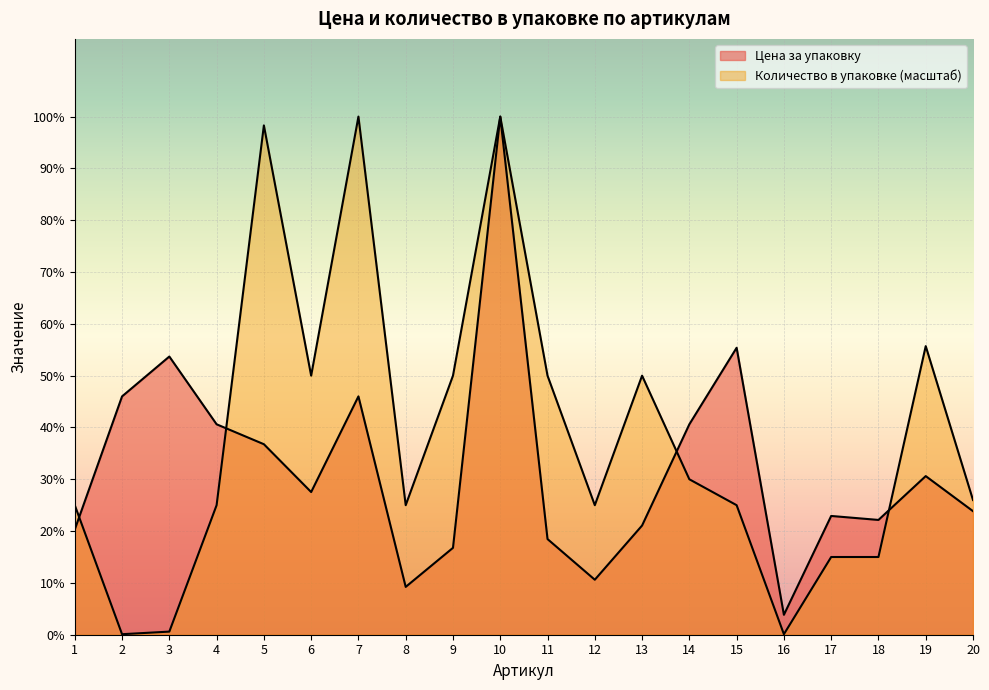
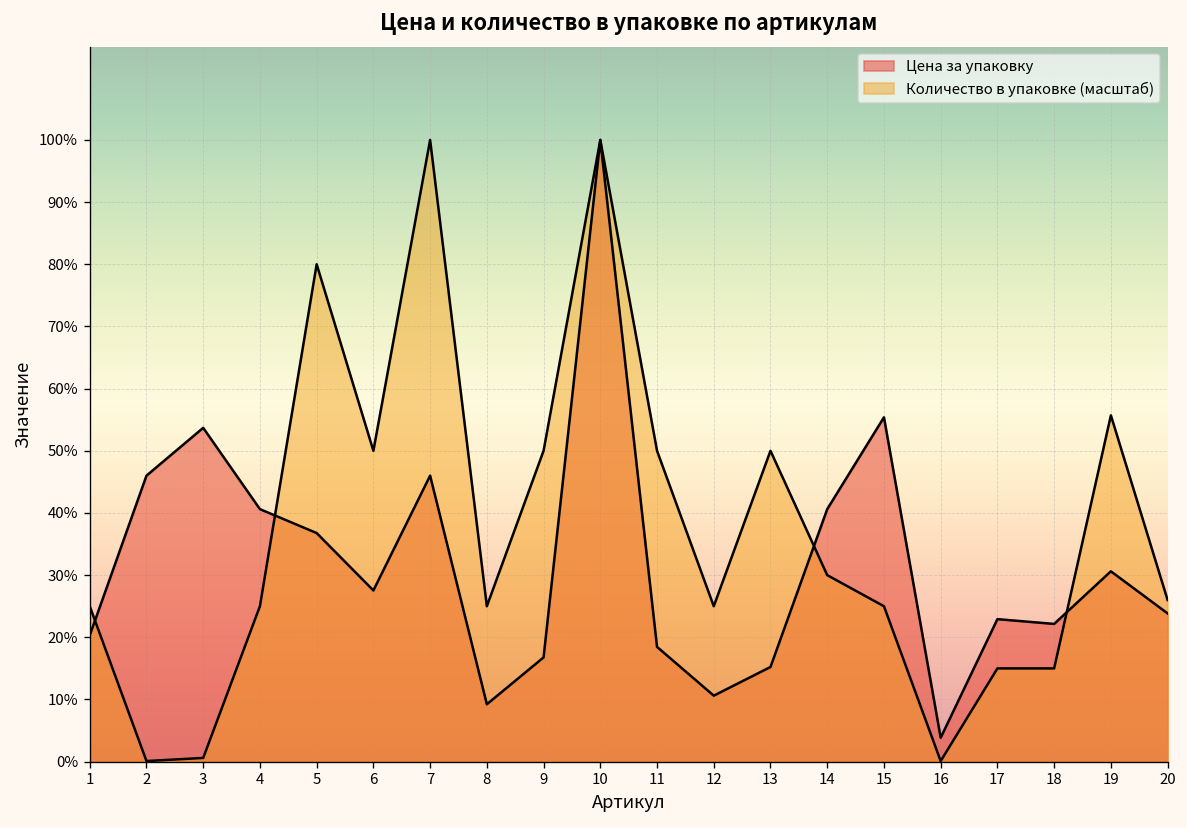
Количество в упаковке (масштаб), 5: 98% -> 80%
Цена за упаковку, 13: 21% -> 15%
